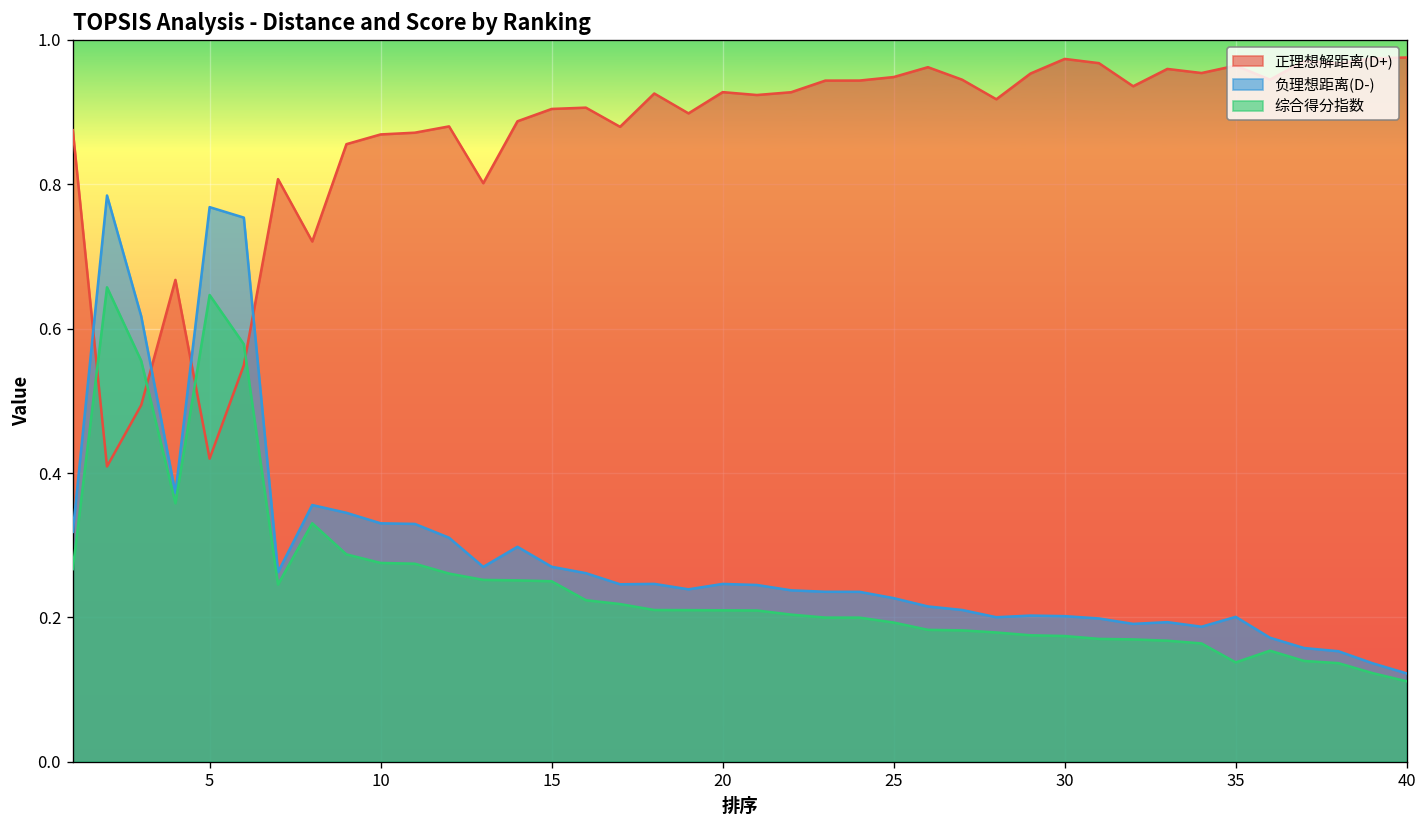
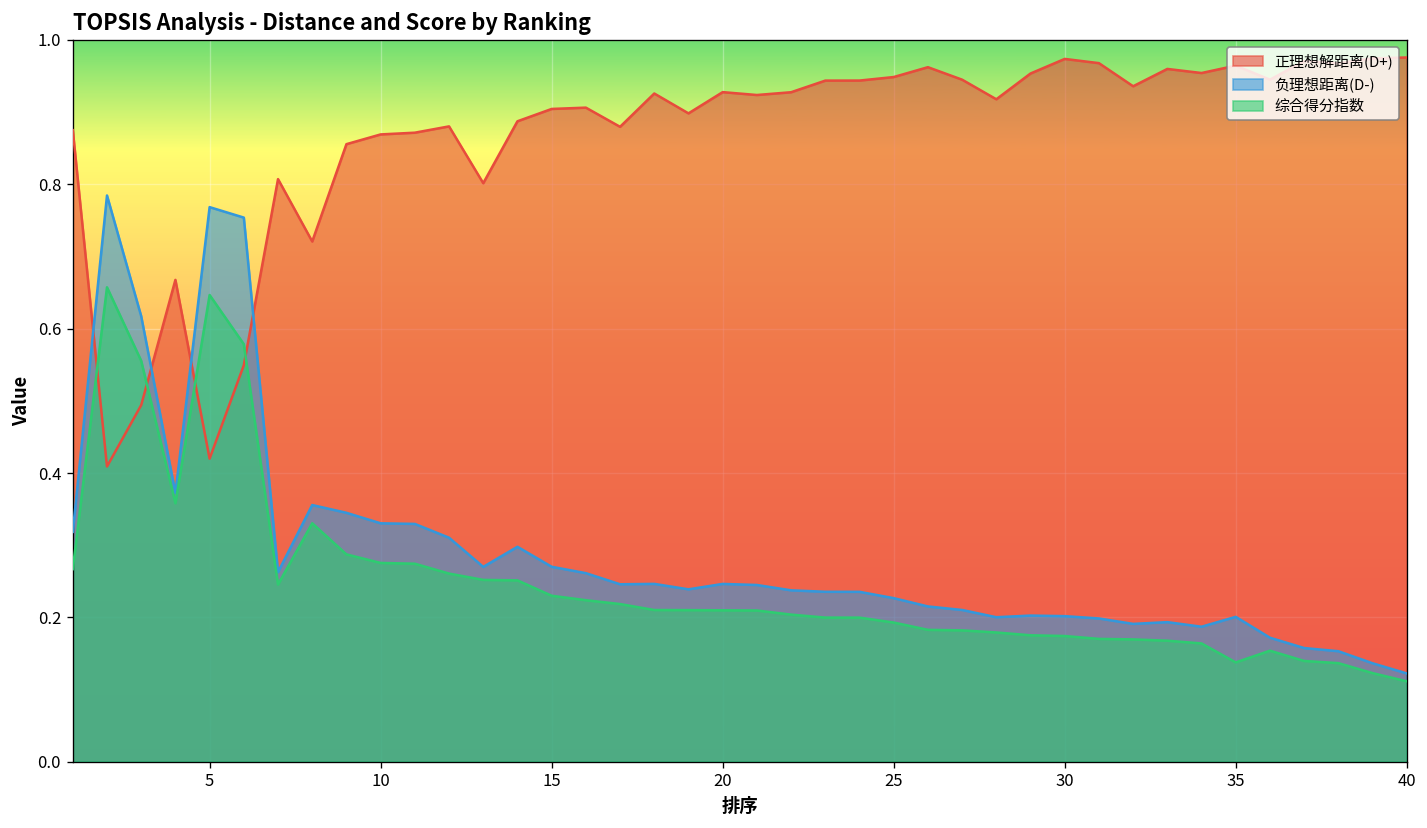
综合得分指数, 15: 0.25 -> 0.23
